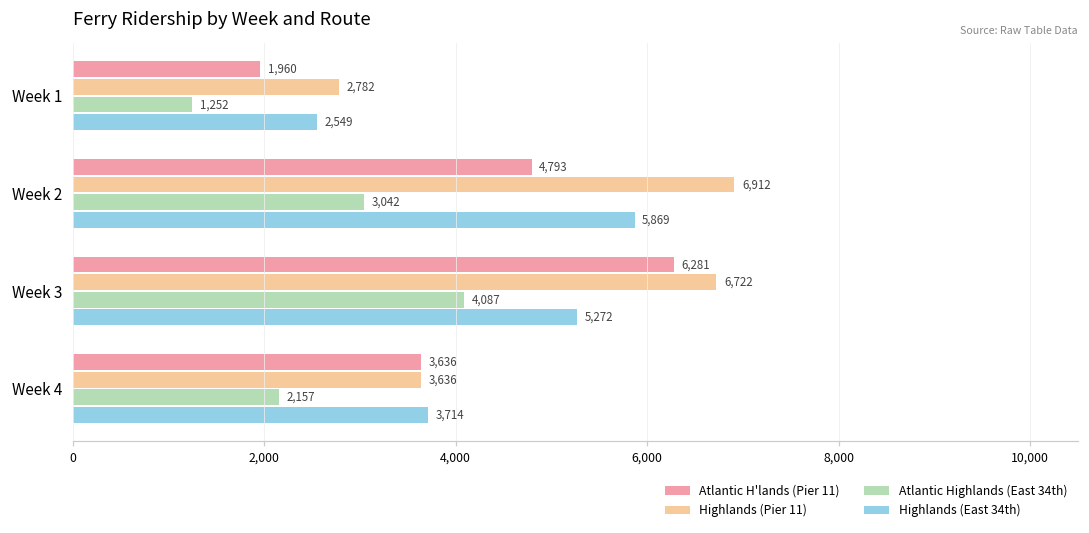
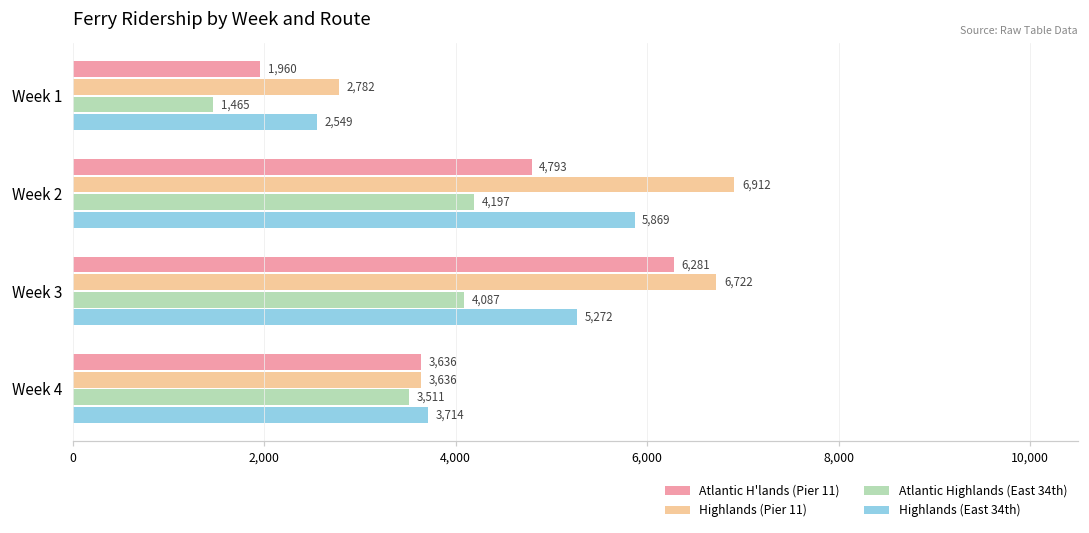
Atlantic Highlands (East 34th), Week 1: 1,252 -> 1,465
Atlantic Highlands (East 34th), Week 2: 3,042 -> 4,197
Atlantic Highlands (East 34th), Week 4: 2,157 -> 3,511
